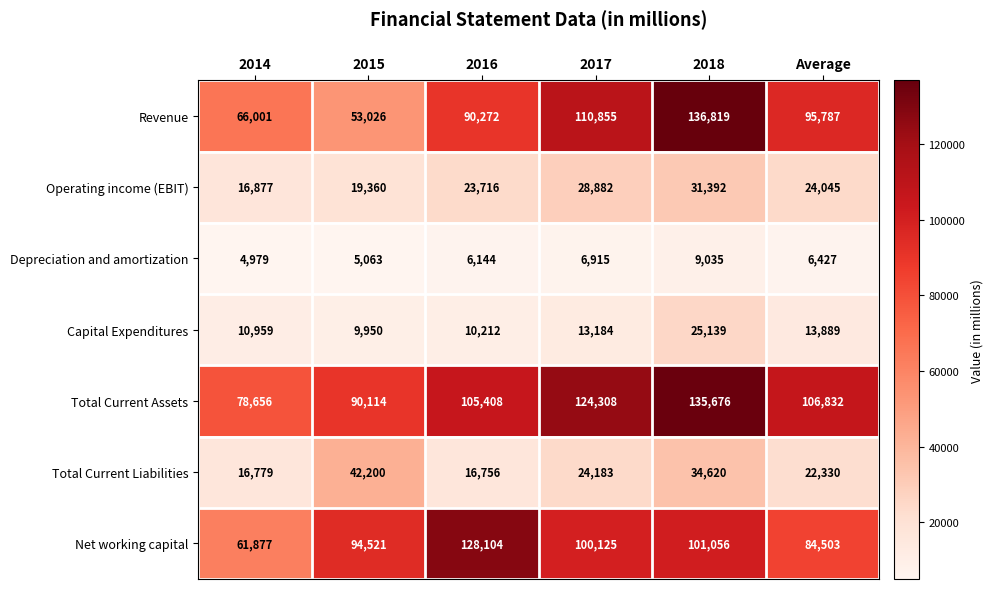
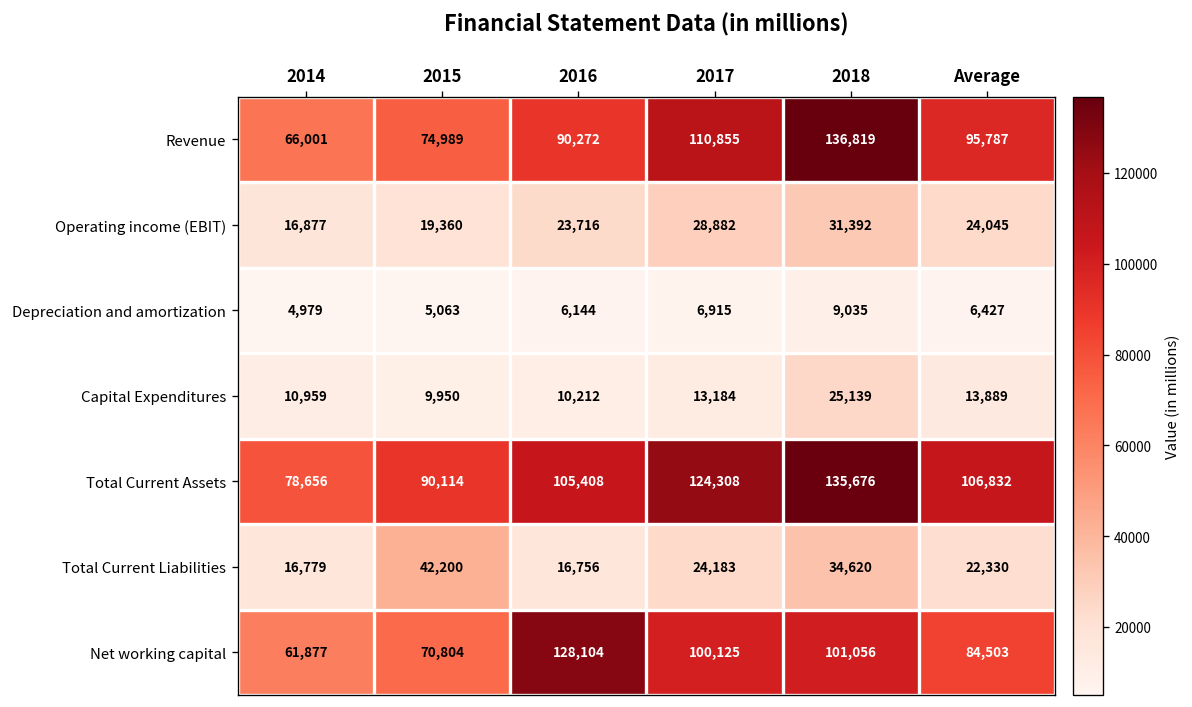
Revenue, 2015: 53,026 -> 74,989
Net working capital, 2015: 94,521 -> 70,804
